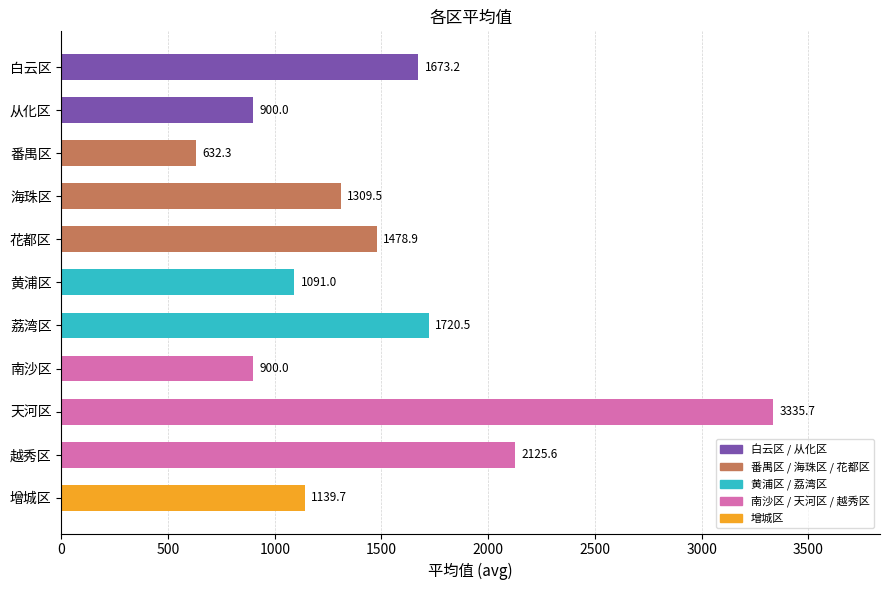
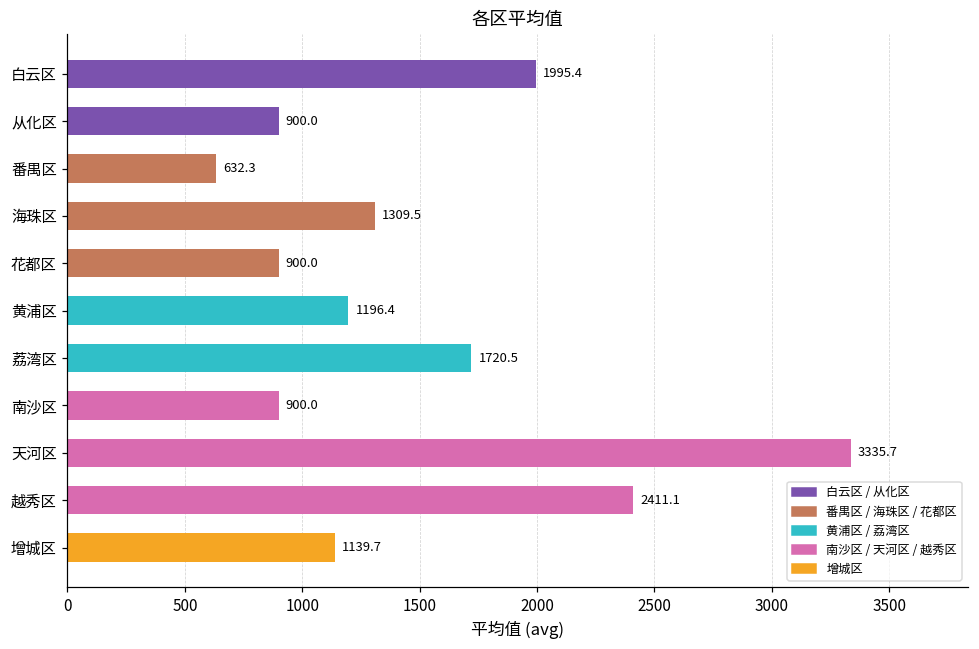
白云区: 1673.2 -> 1995.4
花都区: 1478.9 -> 900.0
黄浦区: 1091.0 -> 1196.4
越秀区: 2125.6 -> 2411.1
